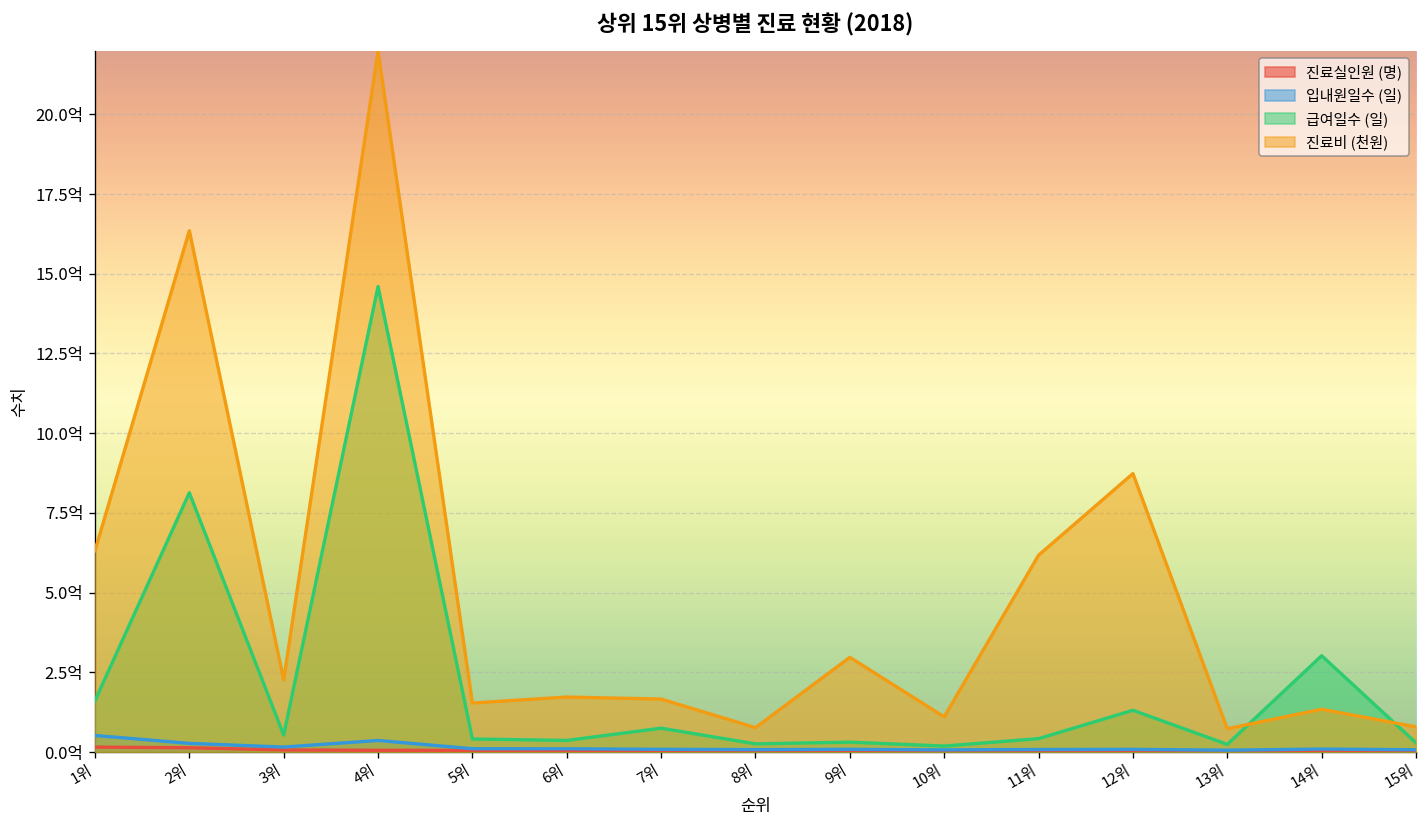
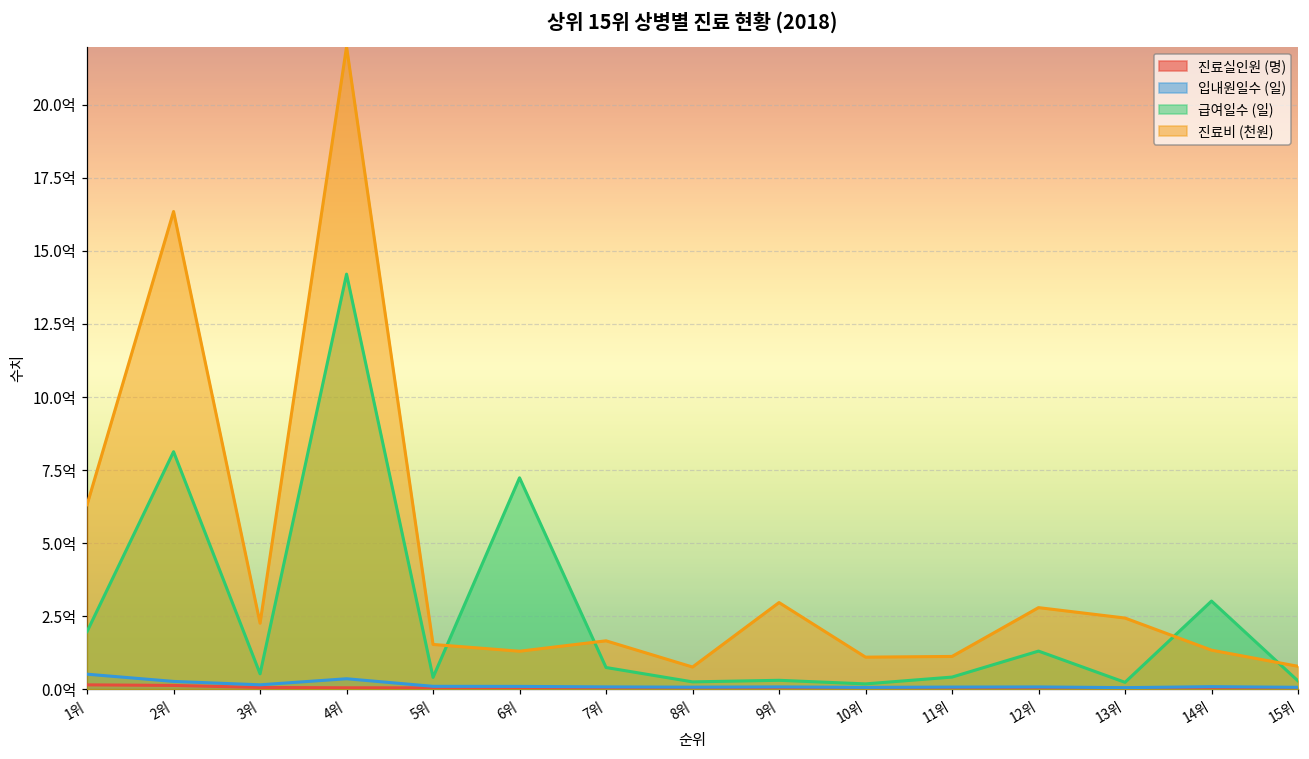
급여일수 (일), 1위: 1.6억 -> 2.0억
급여일수 (일), 4위: 14.6억 -> 14.2억
급여일수 (일), 6위: 0.4억 -> 7.2억
진료비 (천원), 6위: 1.7억 -> 1.3억
진료비 (천원), 11위: 6.2억 -> 1.1억
진료비 (천원), 12위: 8.7억 -> 2.8억
진료비 (천원), 13위: 0.7억 -> 2.4억
